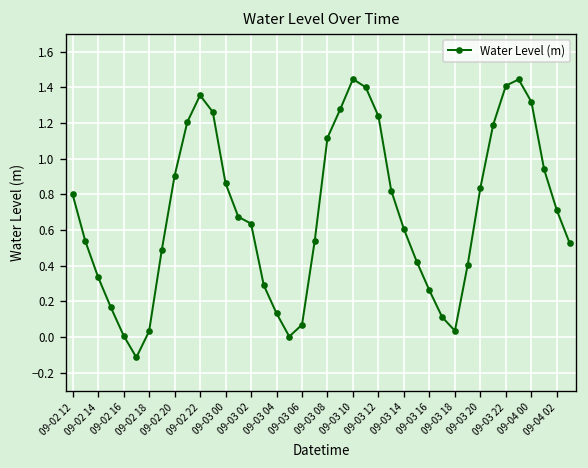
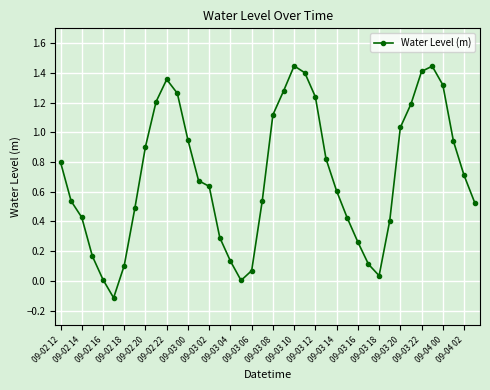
09-02 14: 0.34 -> 0.43
09-02 18: 0.03 -> 0.10
09-03 00: 0.86 -> 0.95
09-03 20: 0.84 -> 1.03
